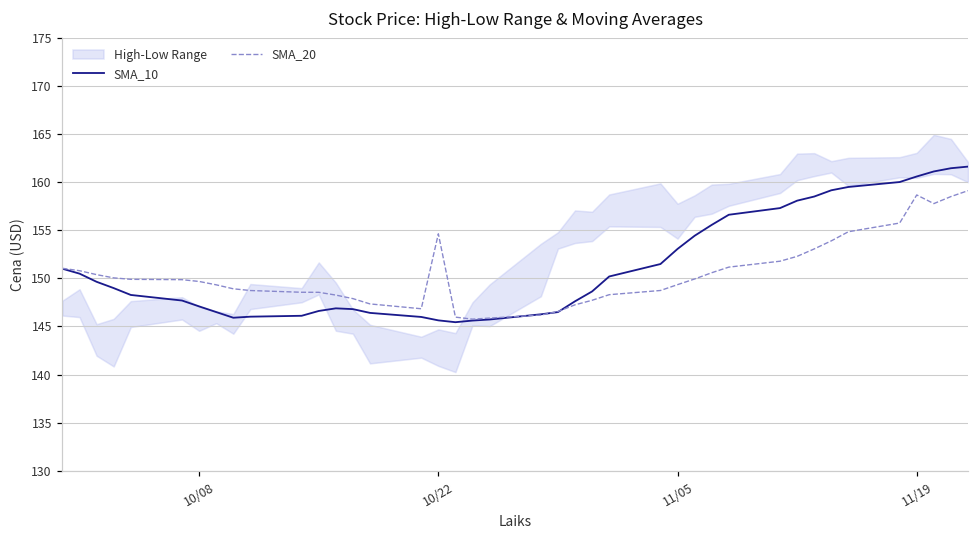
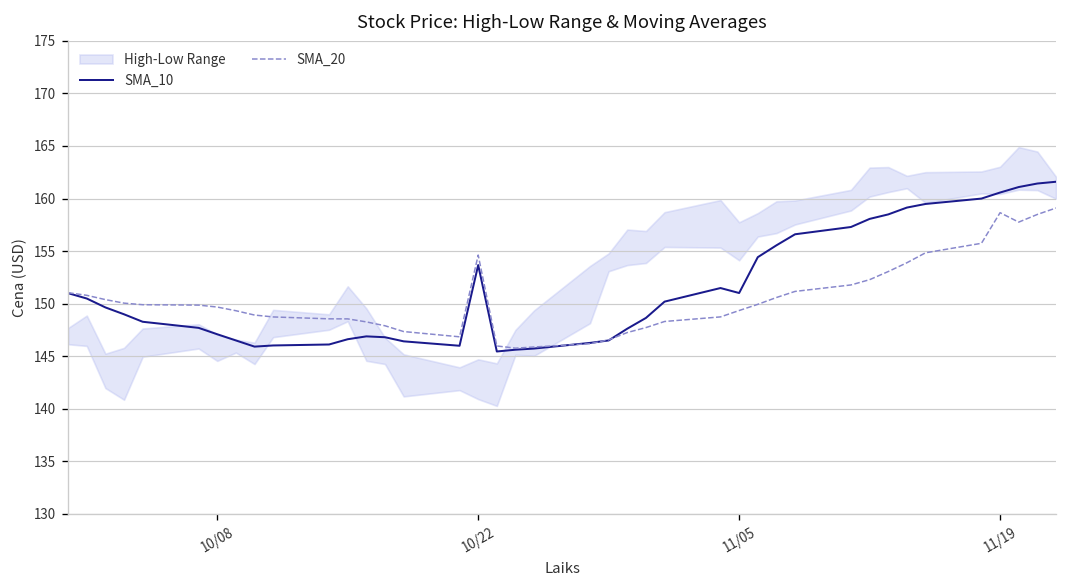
SMA_10, 10/22: 146 -> 154
SMA_10, 11/05: 153 -> 151
